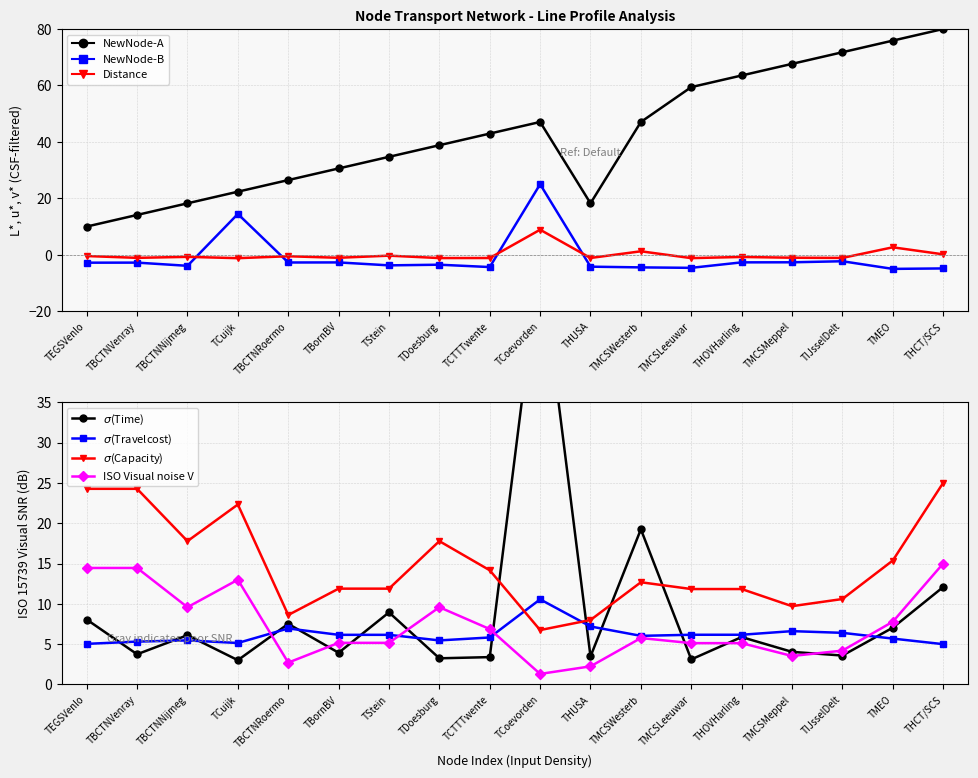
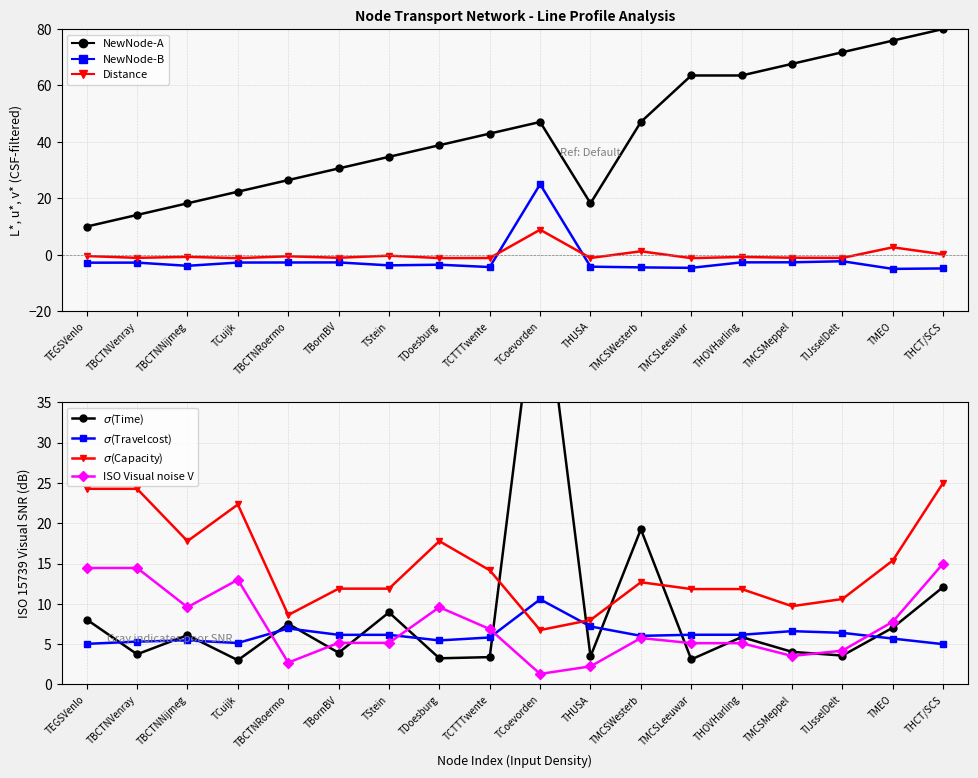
Node Transport Network - Line Profile Analysis, NewNode-B, TCuijk: 14 -> -3
Node Transport Network - Line Profile Analysis, NewNode-A, TMCSLeeuwar: 59 -> 64
